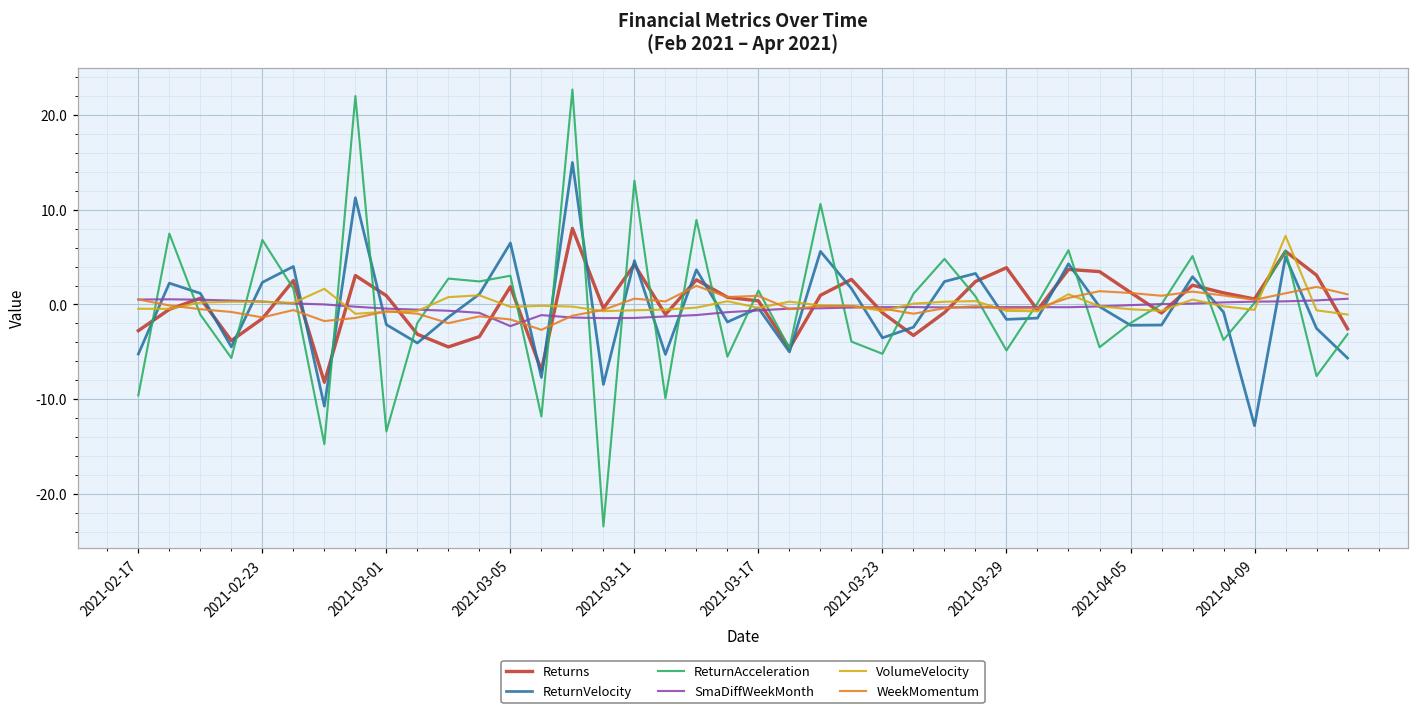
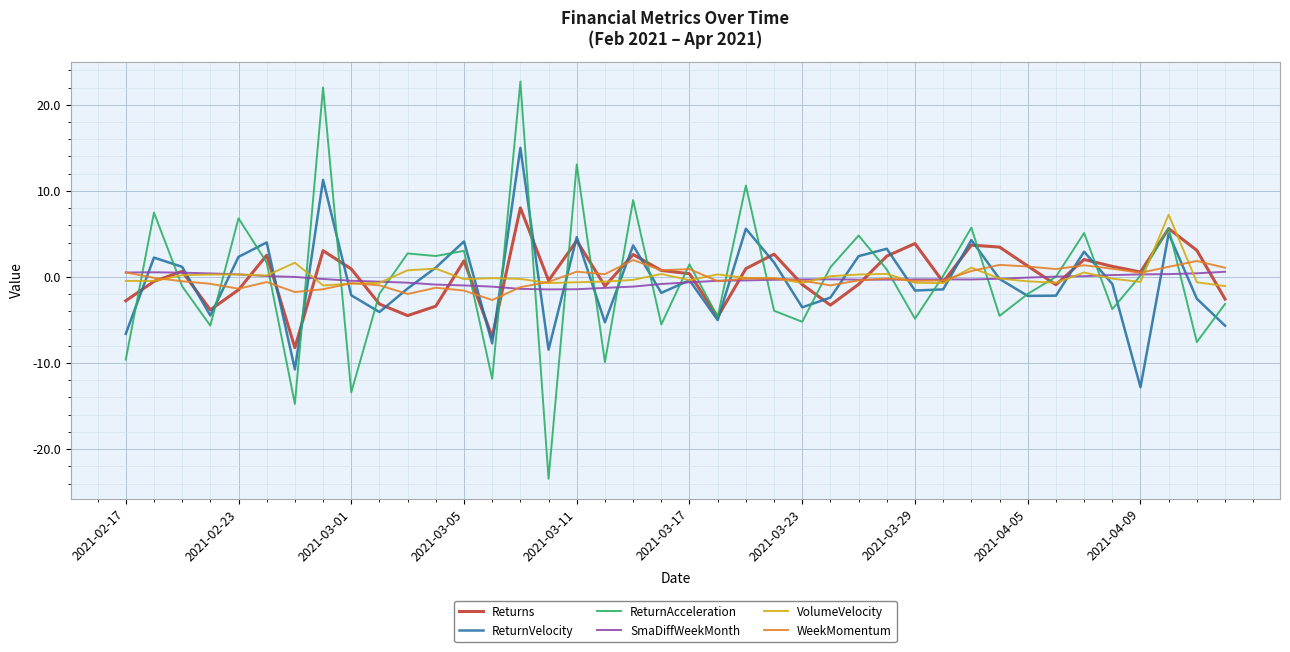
ReturnVelocity, 2021-02-17: -5 -> -7
ReturnVelocity, 2021-03-05: 6 -> 4
SmaDiffWeekMonth, 2021-03-05: -2 -> -1
